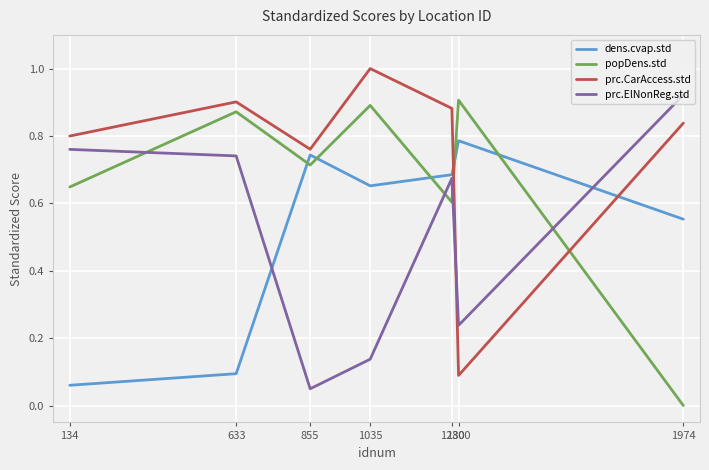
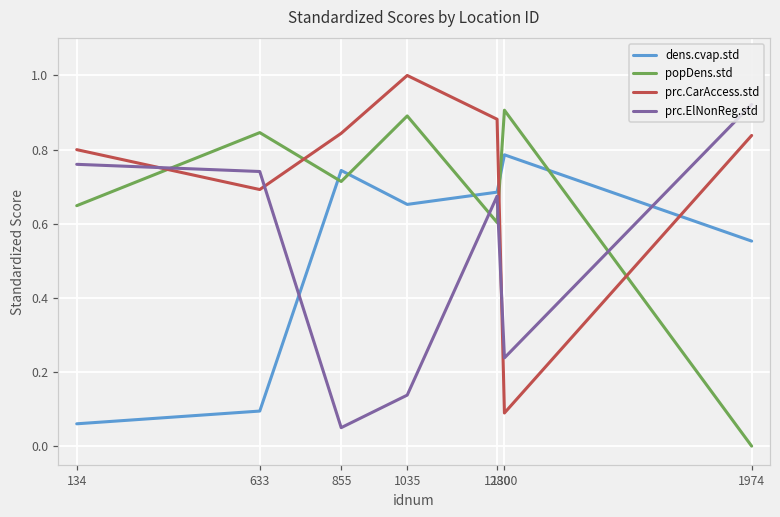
popDens.std, 633: 0.87 -> 0.85
prc.CarAccess.std, 633: 0.90 -> 0.69
prc.CarAccess.std, 855: 0.76 -> 0.84
